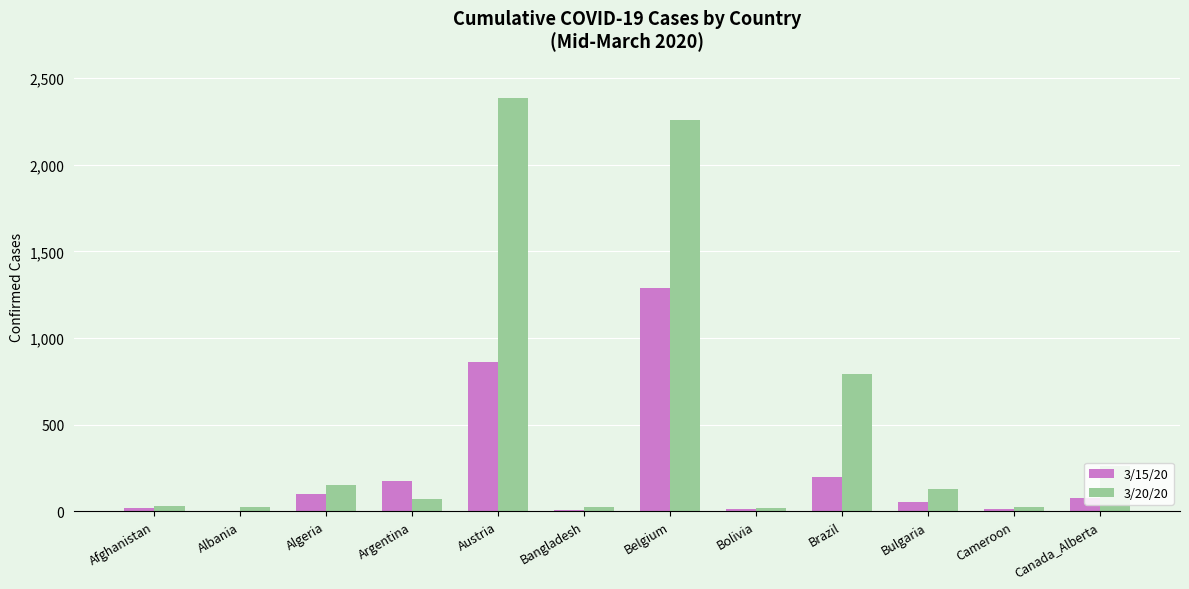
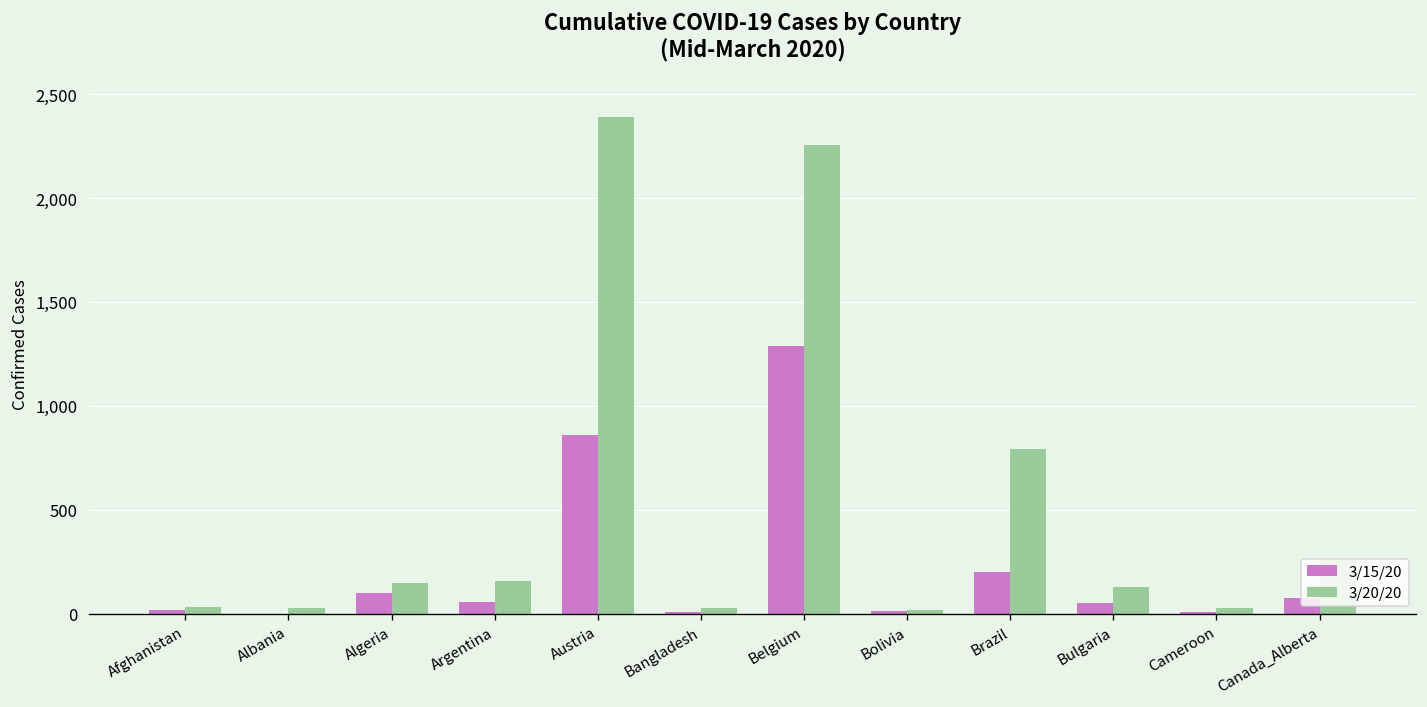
3/15/20, Argentina: 180 -> 60
3/20/20, Argentina: 70 -> 160
